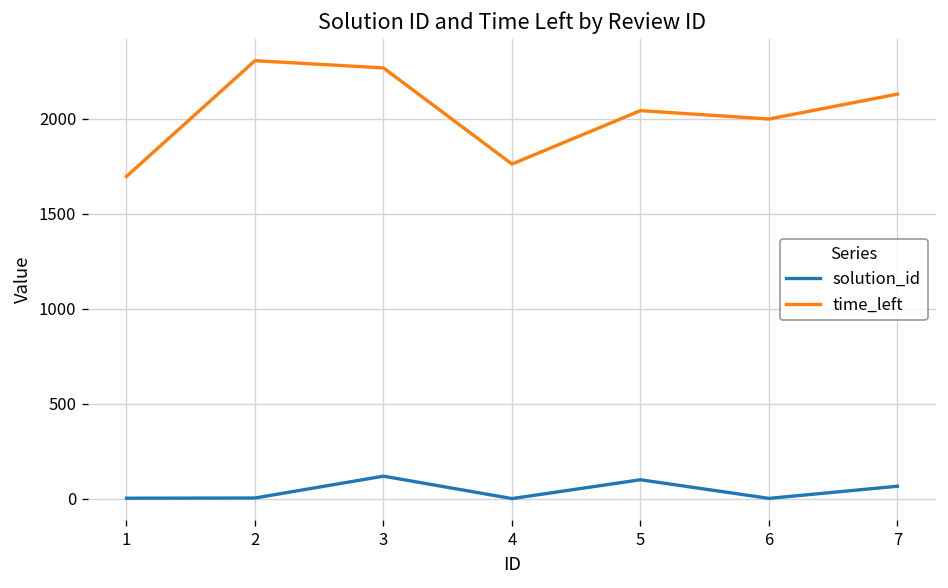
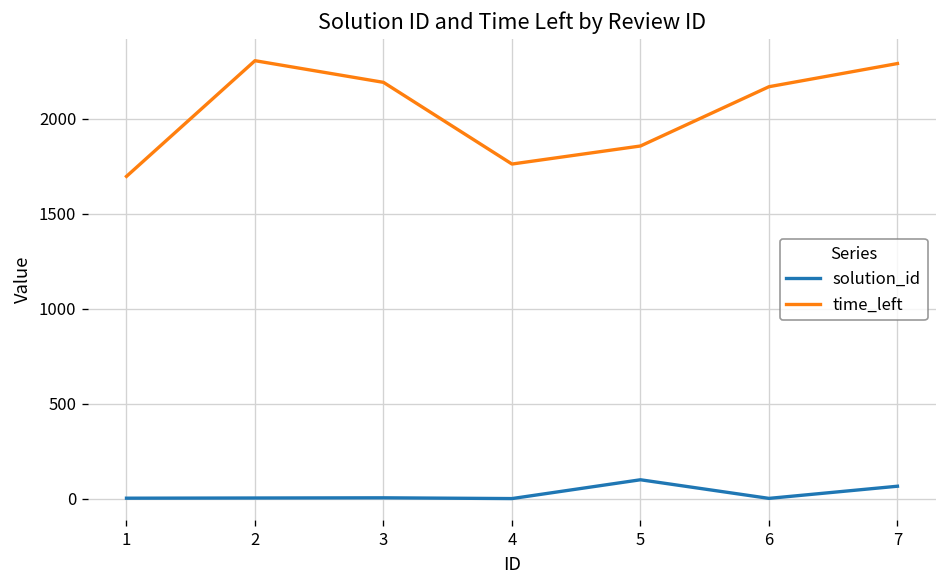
solution_id, 3: 120 -> 10
time_left, 3: 2270 -> 2190
time_left, 5: 2040 -> 1860
time_left, 6: 2000 -> 2170
time_left, 7: 2130 -> 2290
